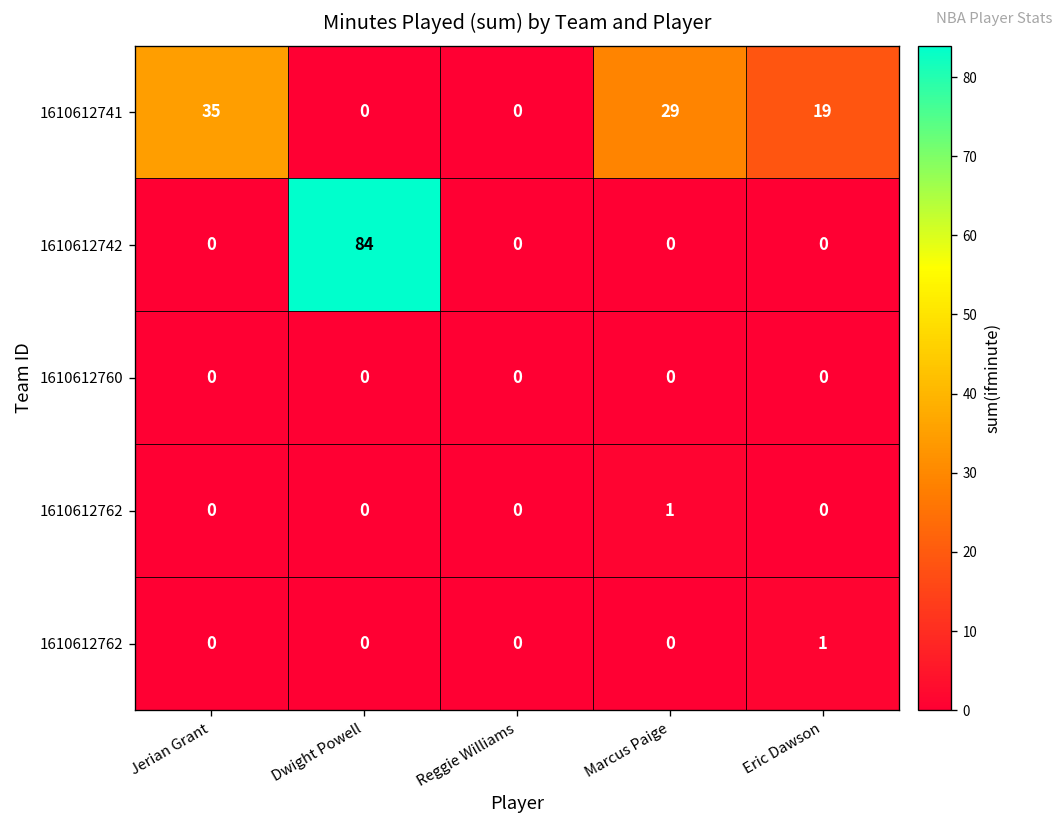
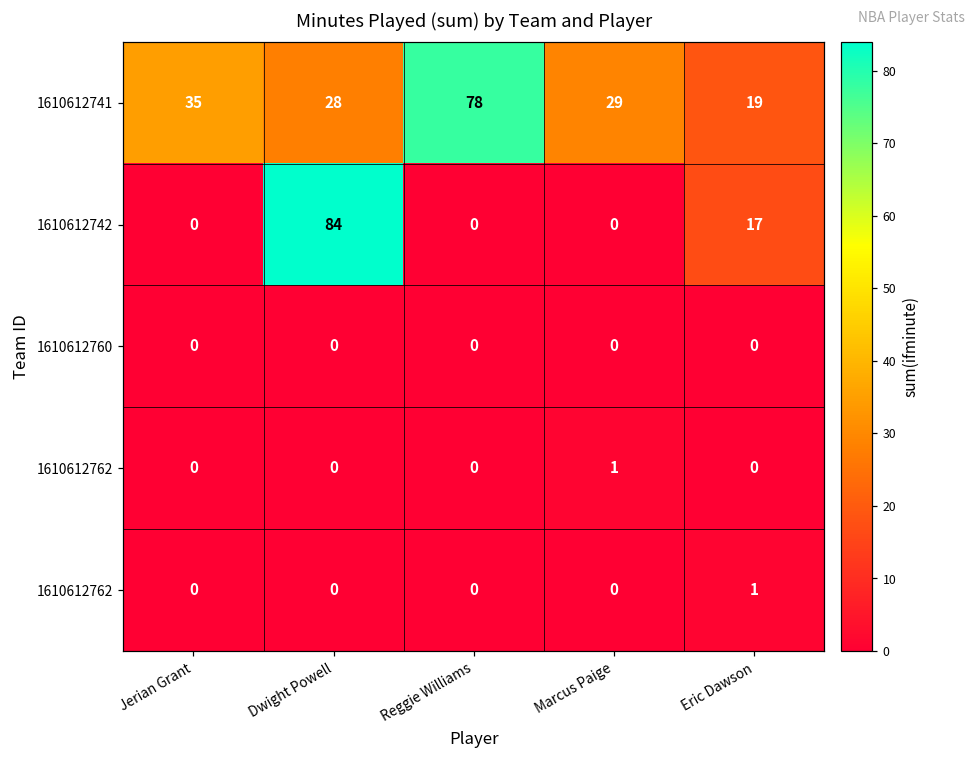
1610612741, Dwight Powell: 0 -> 28
1610612741, Reggie Williams: 0 -> 78
1610612742, Eric Dawson: 0 -> 17
